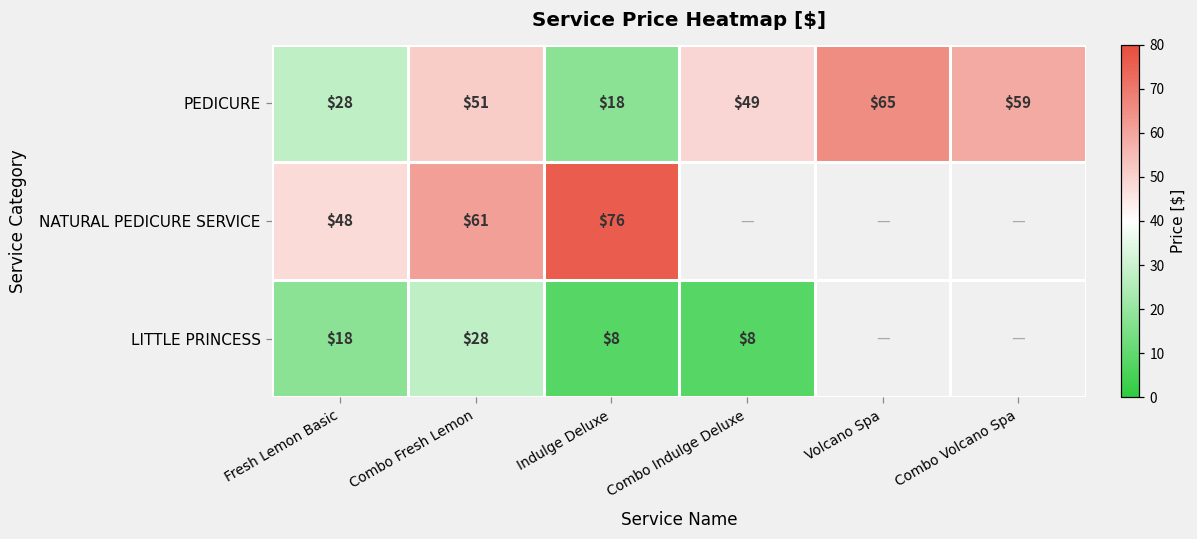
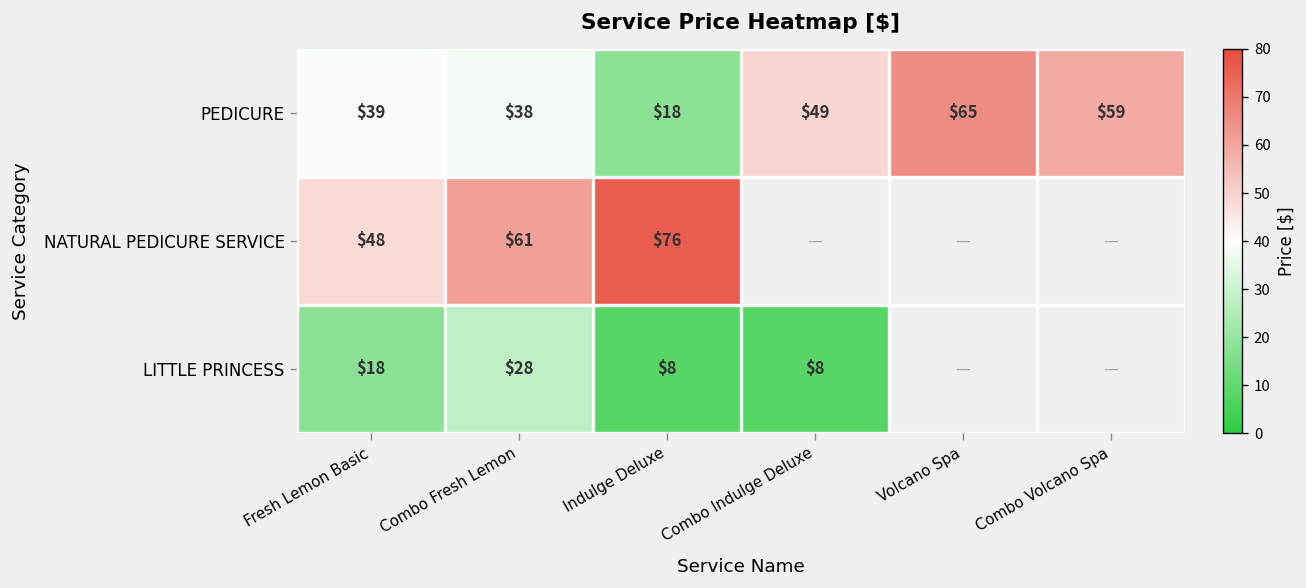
PEDICURE, Fresh Lemon Basic: $28 -> $39
PEDICURE, Combo Fresh Lemon: $51 -> $38
